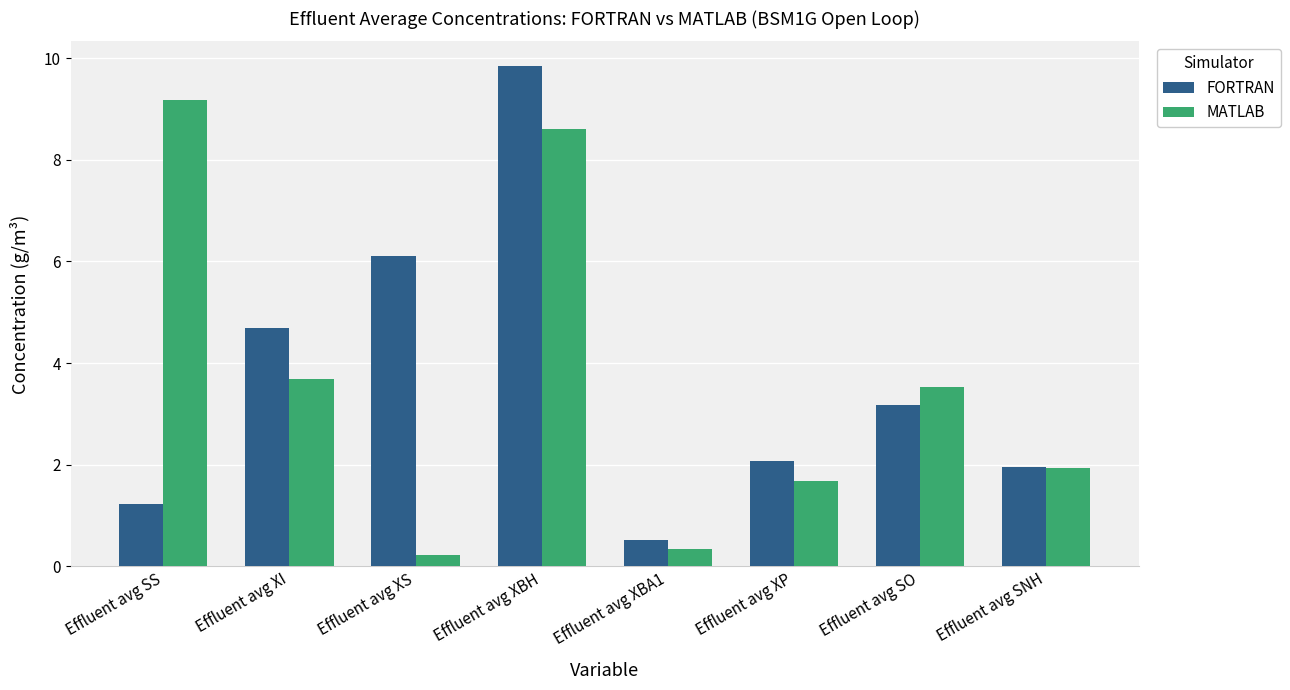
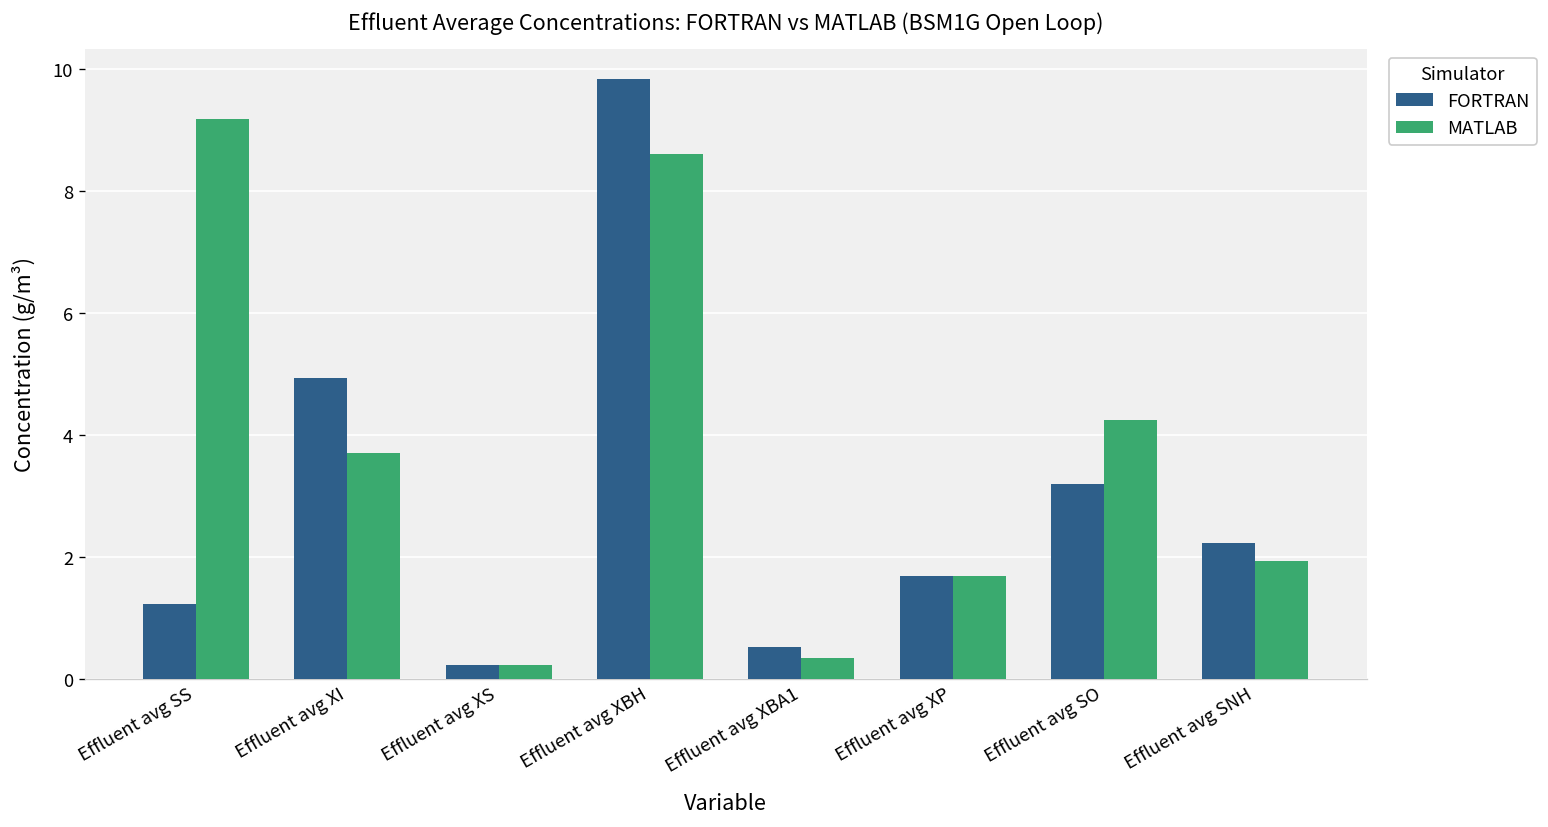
FORTRAN, Effluent avg XI: 4.7 -> 4.9
FORTRAN, Effluent avg XS: 6.1 -> 0.2
FORTRAN, Effluent avg XP: 2.1 -> 1.7
MATLAB, Effluent avg SO: 3.5 -> 4.2
FORTRAN, Effluent avg SNH: 2.0 -> 2.2
